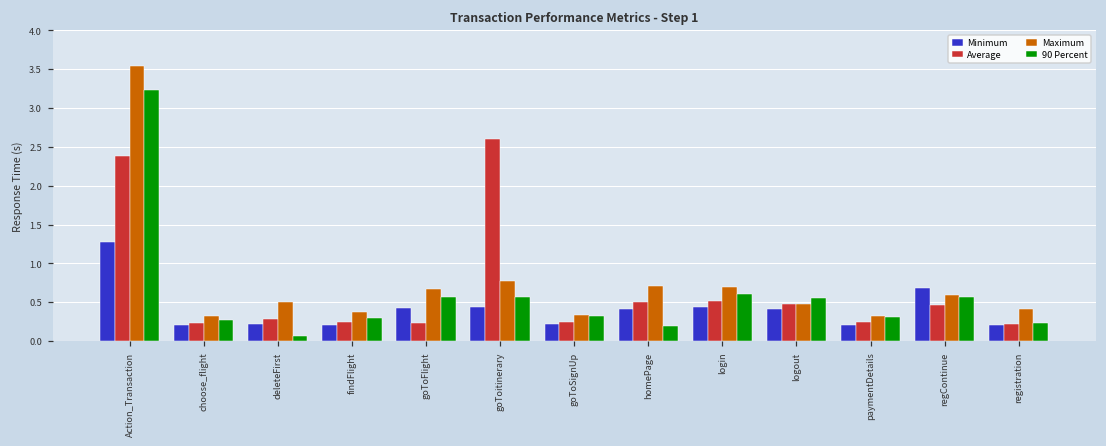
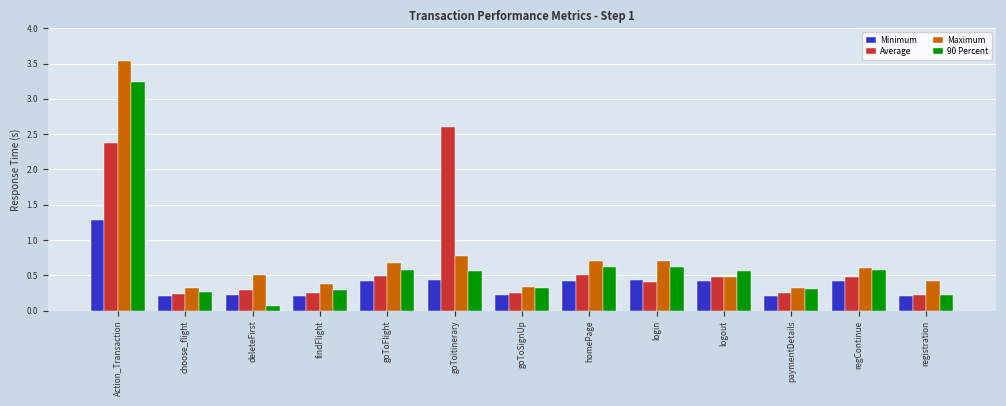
Average, goToFlight: 0.2 -> 0.5
90 Percent, homePage: 0.2 -> 0.6
Average, login: 0.5 -> 0.4
Minimum, regContinue: 0.7 -> 0.4
